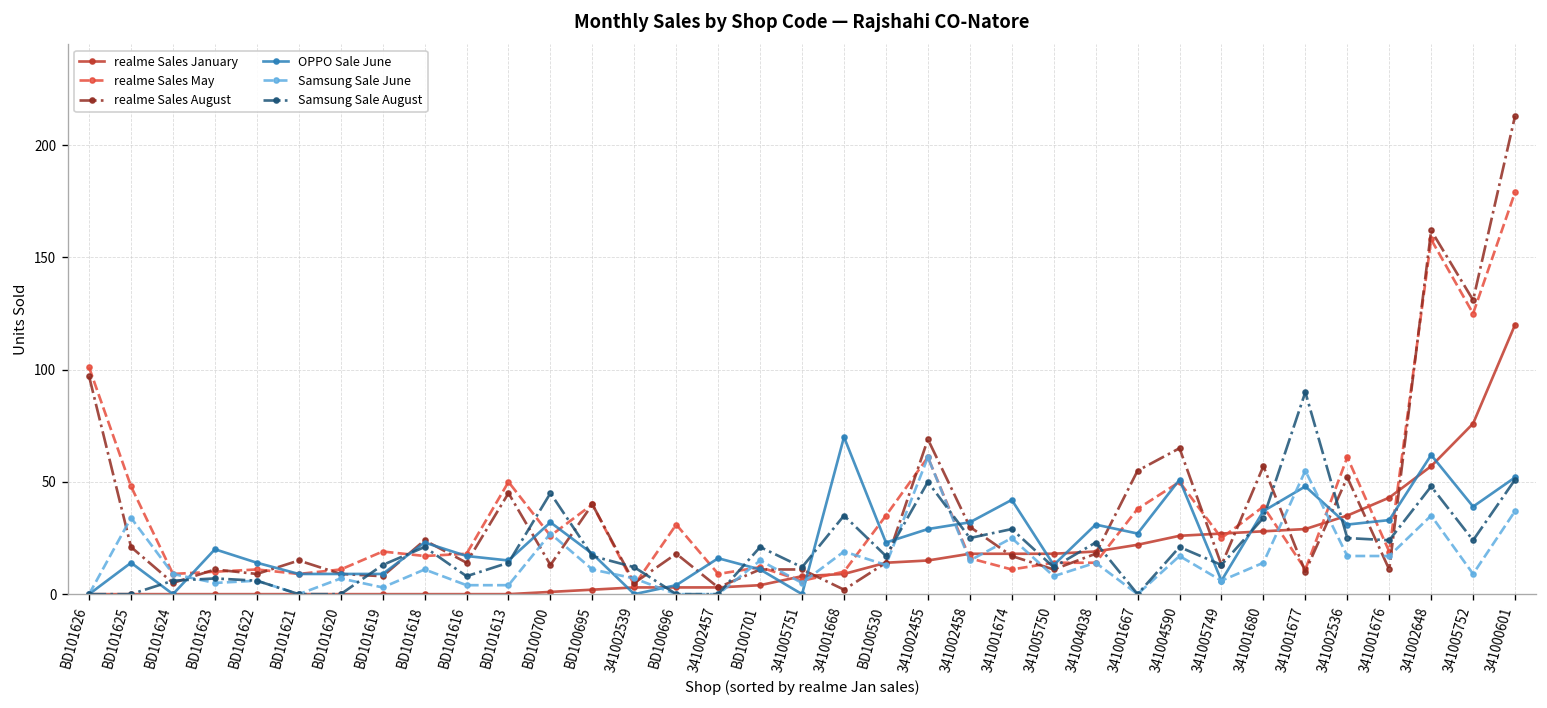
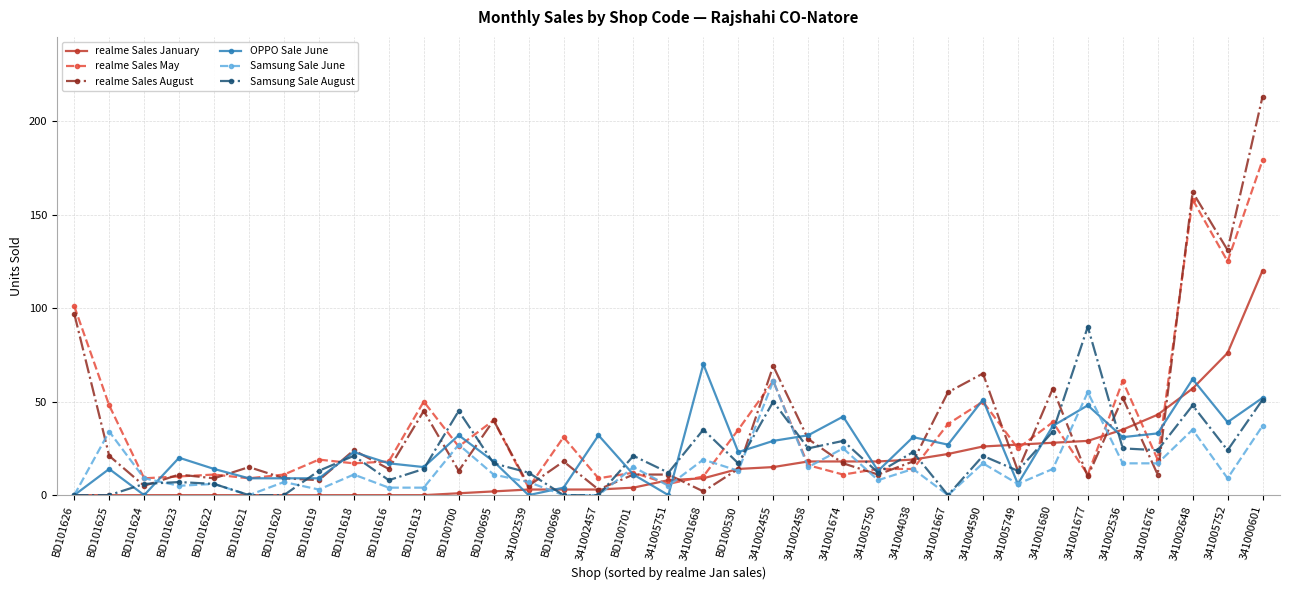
OPPO Sale June, 341002457: 16 -> 32
